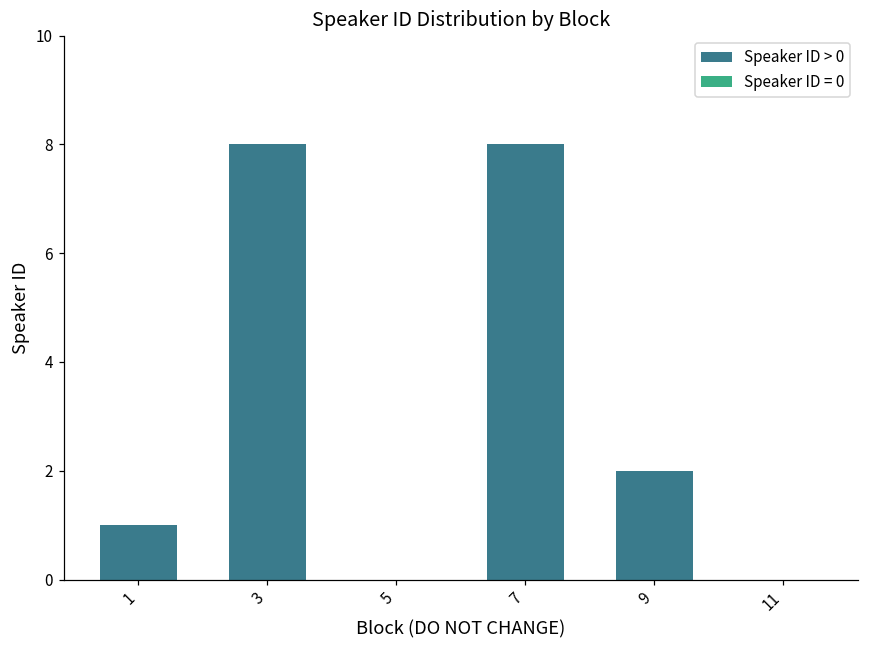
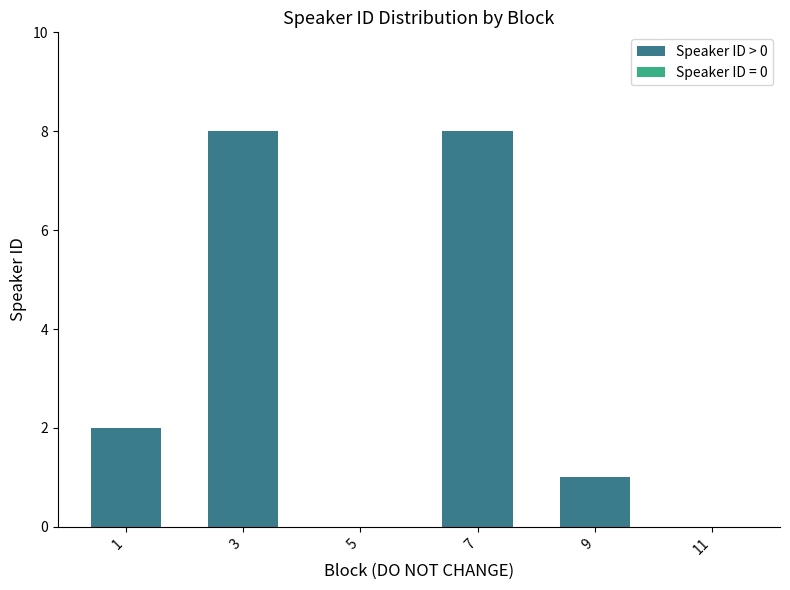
1: 1 -> 2
9: 2 -> 1
